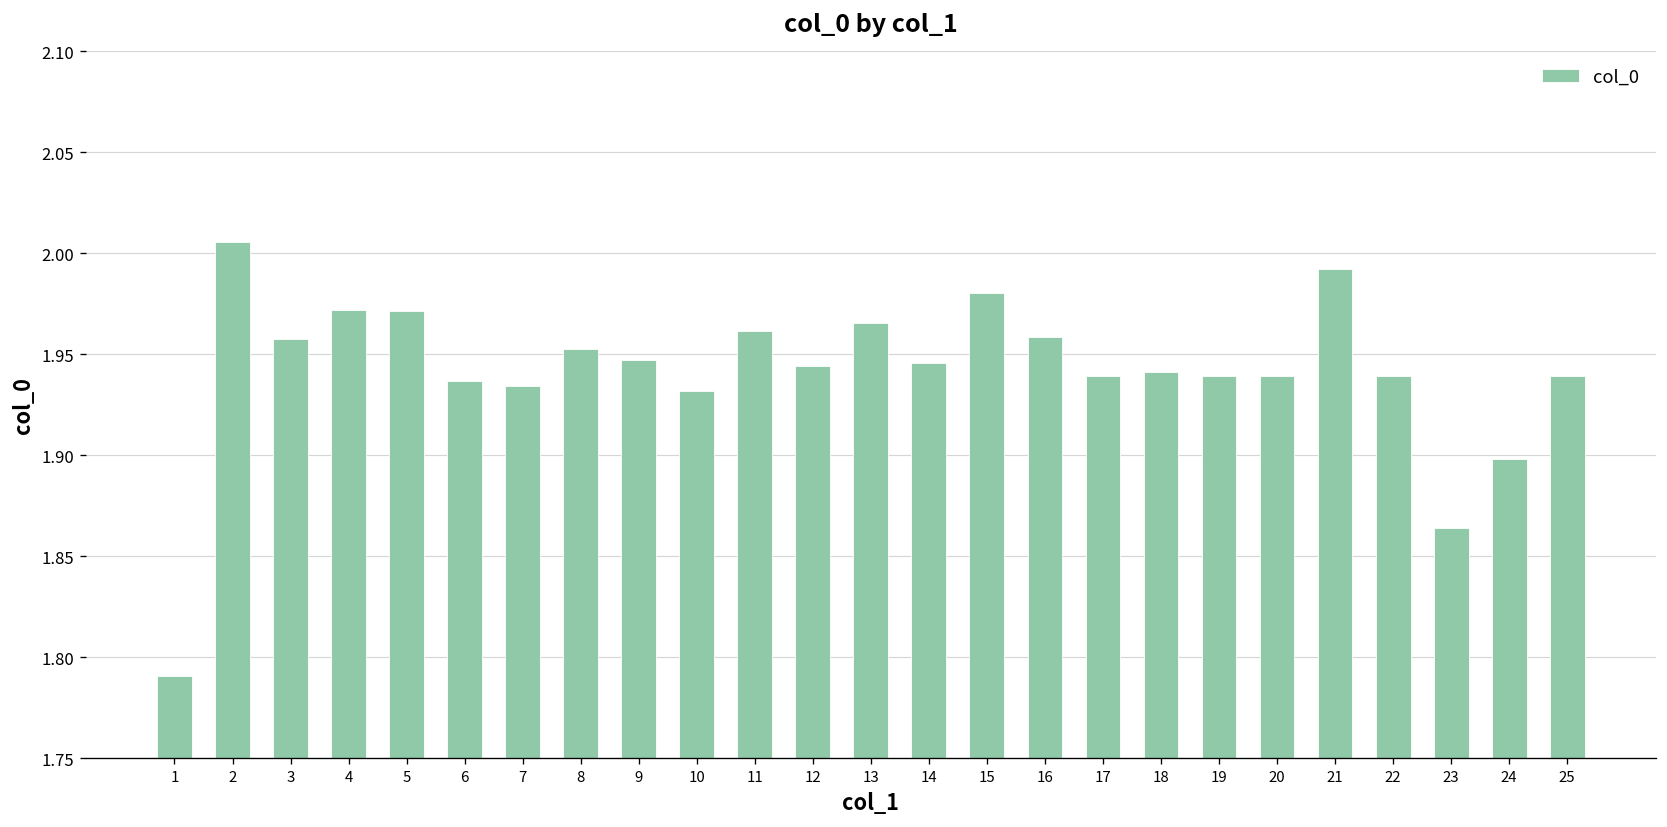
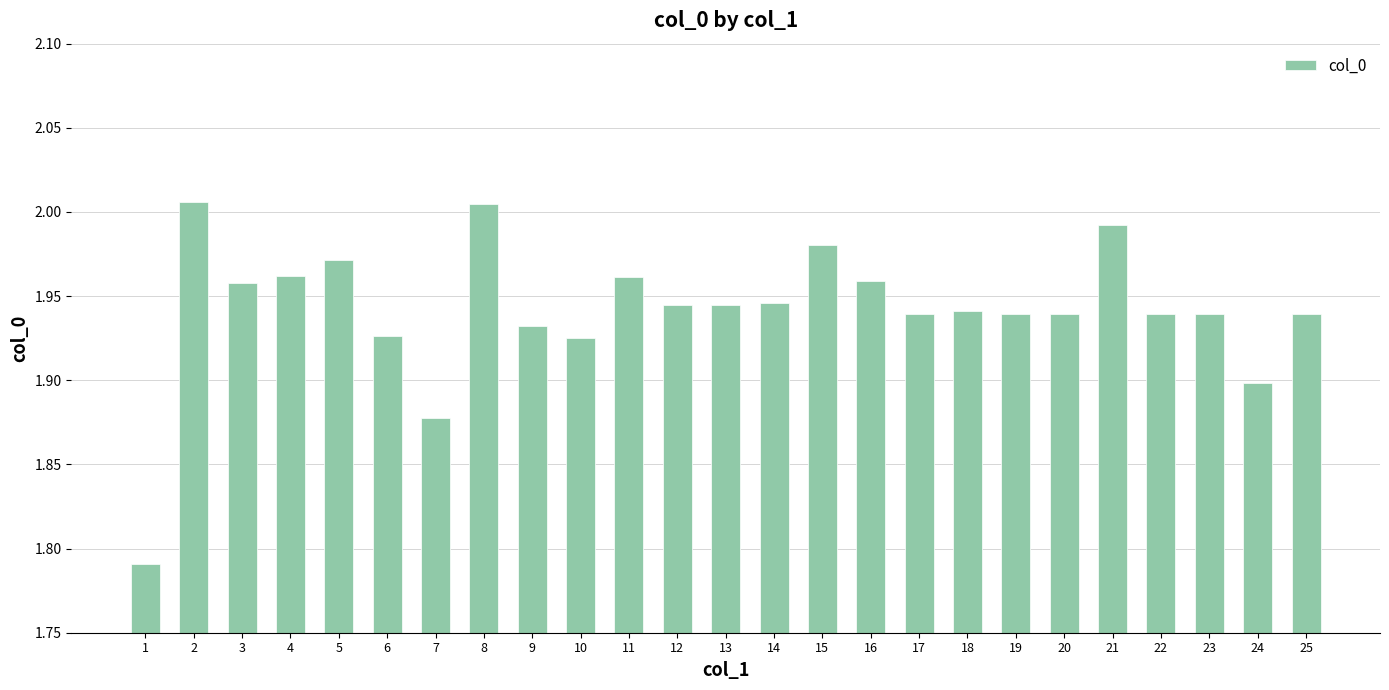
4: 1.972 -> 1.962
6: 1.937 -> 1.926
7: 1.934 -> 1.878
8: 1.953 -> 2.005
9: 1.947 -> 1.933
10: 1.932 -> 1.925
13: 1.965 -> 1.945
23: 1.864 -> 1.939
